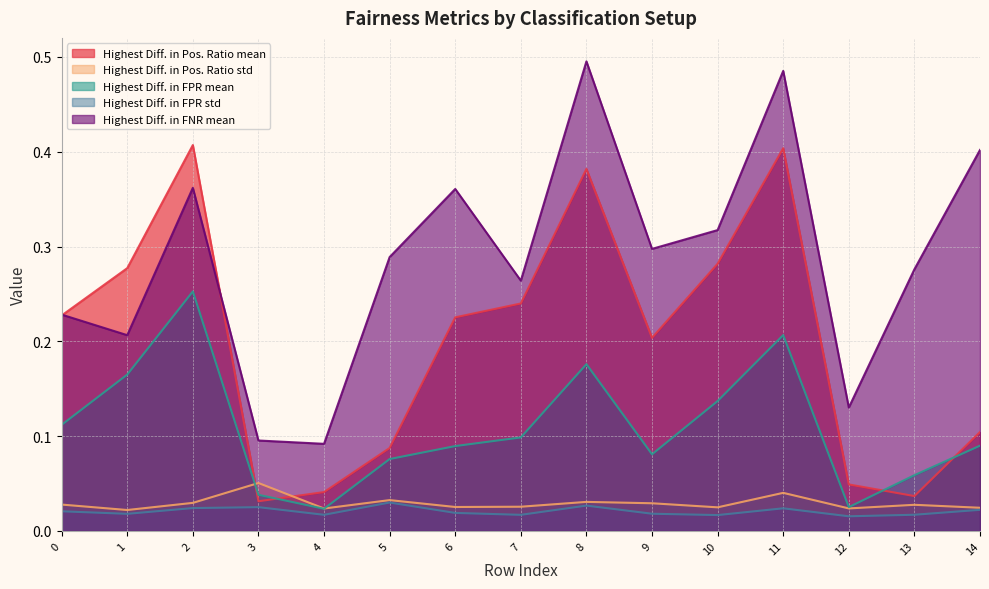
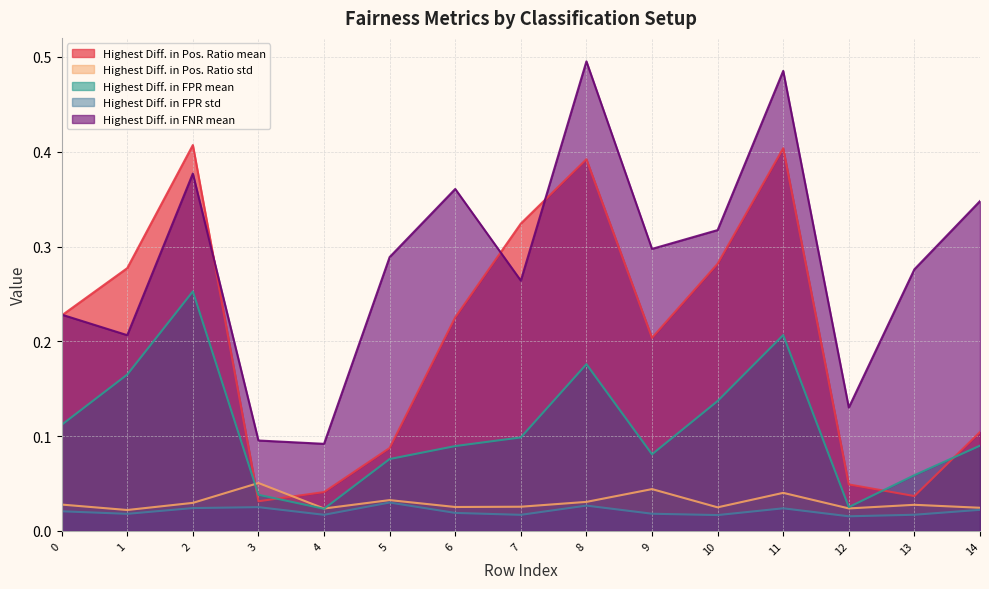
Highest Diff. in FNR mean, 2: 0.36 -> 0.38
Highest Diff. in Pos. Ratio mean, 7: 0.24 -> 0.32
Highest Diff. in Pos. Ratio mean, 8: 0.38 -> 0.39
Highest Diff. in Pos. Ratio std, 9: 0.03 -> 0.04
Highest Diff. in FNR mean, 14: 0.40 -> 0.35
